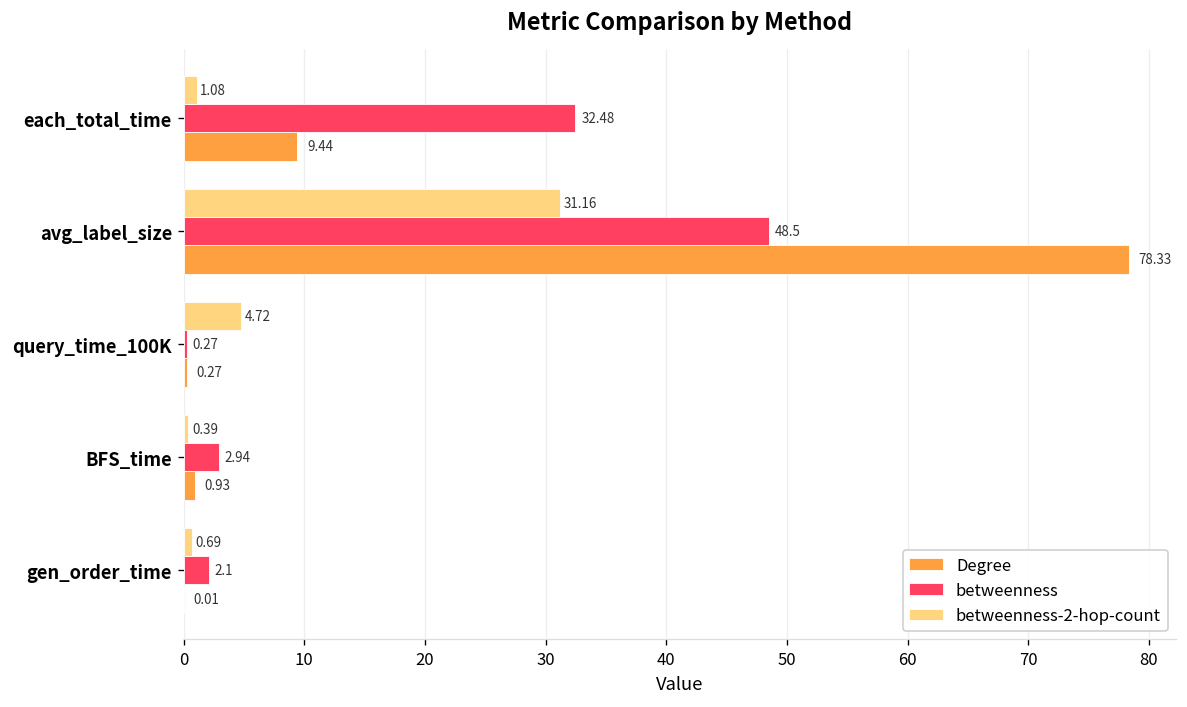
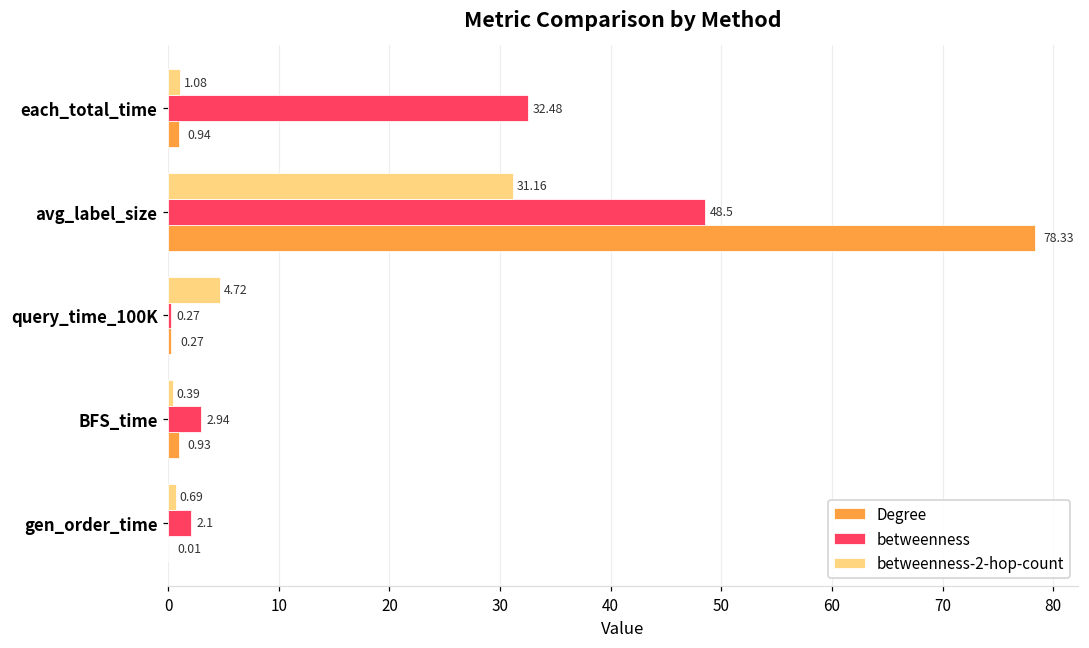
Degree, each_total_time: 9.44 -> 0.94
